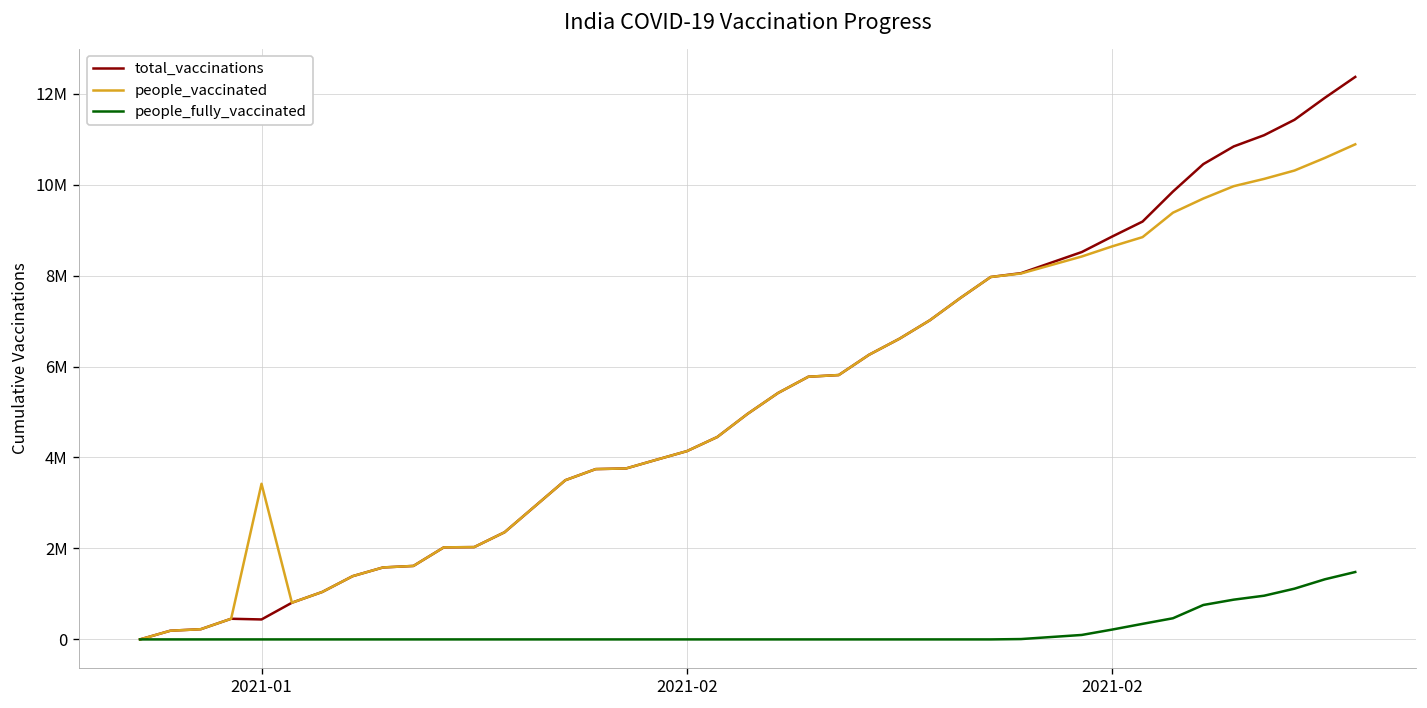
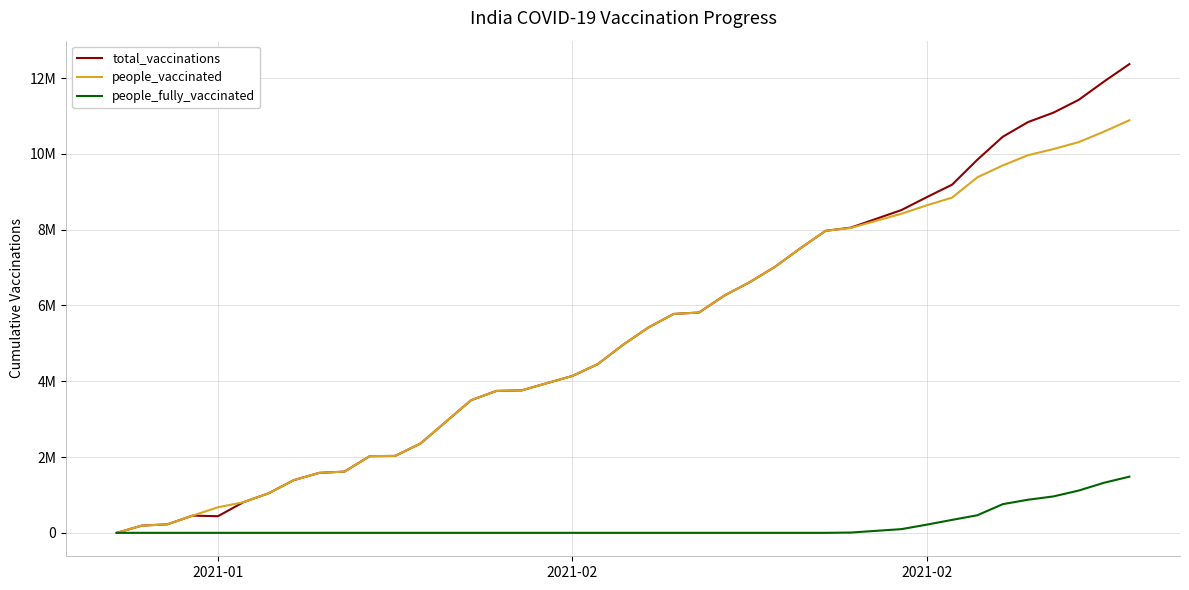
people_vaccinated, 2021-01: 3400000 -> 700000
